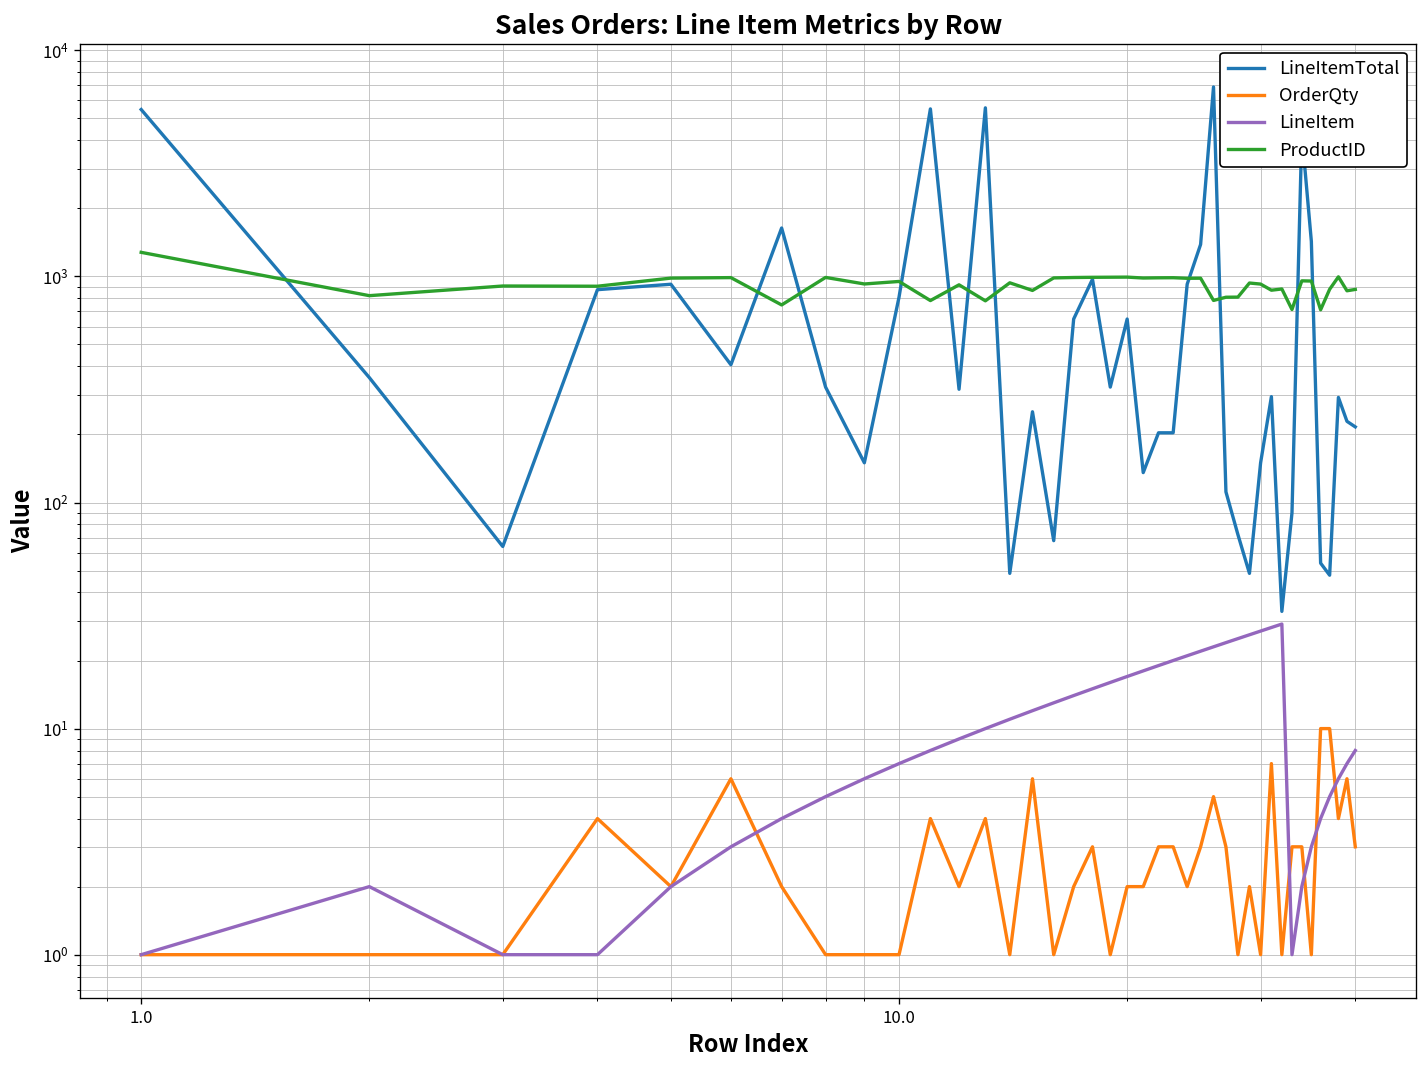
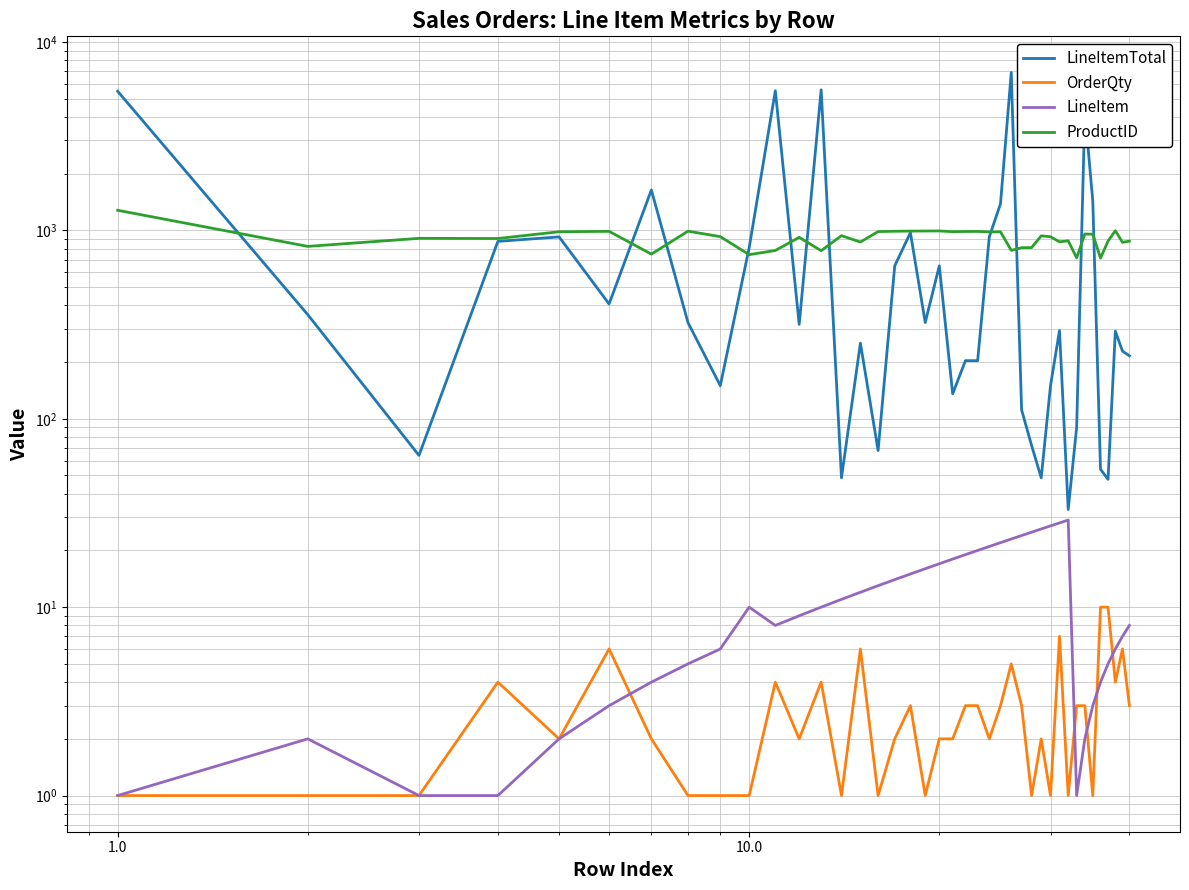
LineItem, 10.0: 7 -> 10
ProductID, 10.0: 1000 -> 740
